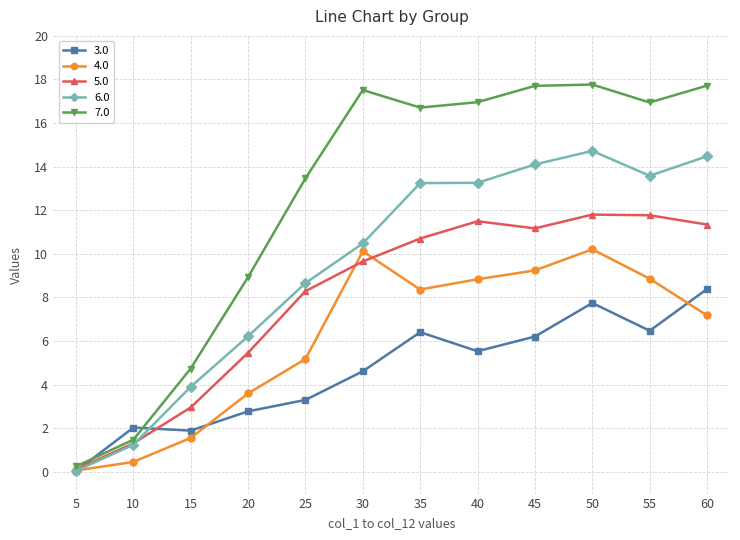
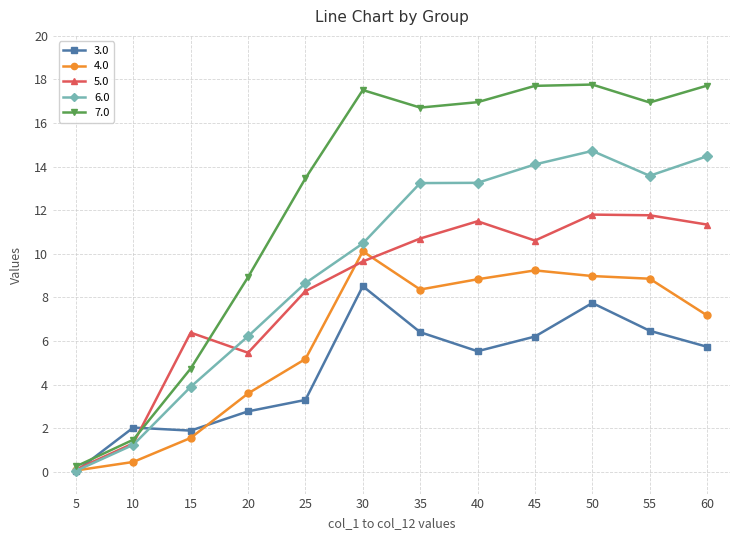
5.0, 15: 3.0 -> 6.4
3.0, 30: 4.6 -> 8.5
5.0, 45: 11.2 -> 10.6
4.0, 50: 10.2 -> 9.0
3.0, 60: 8.4 -> 5.7
